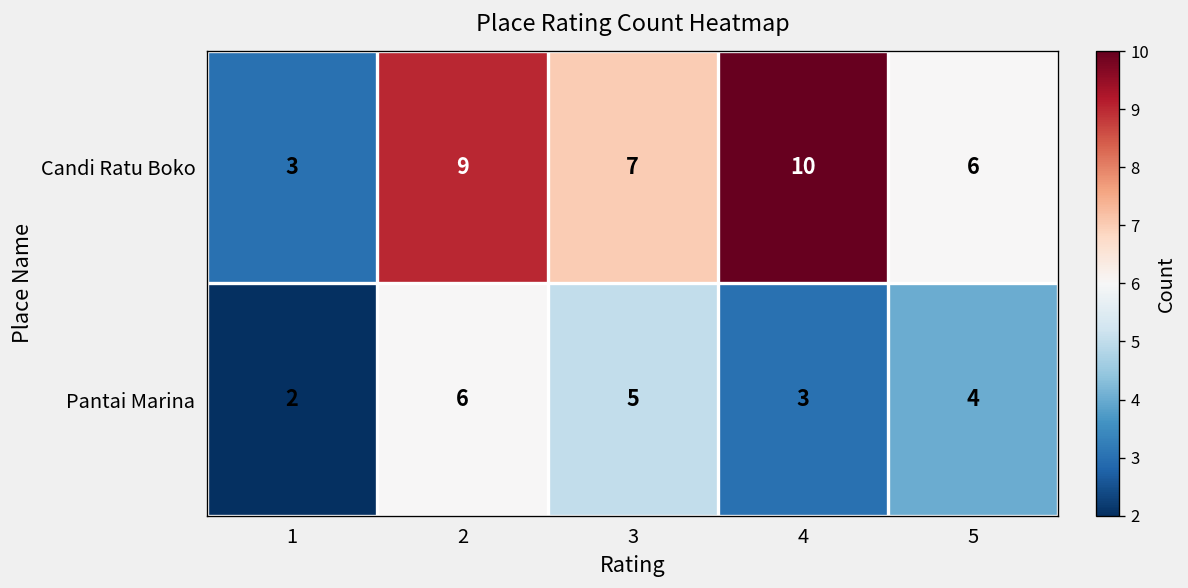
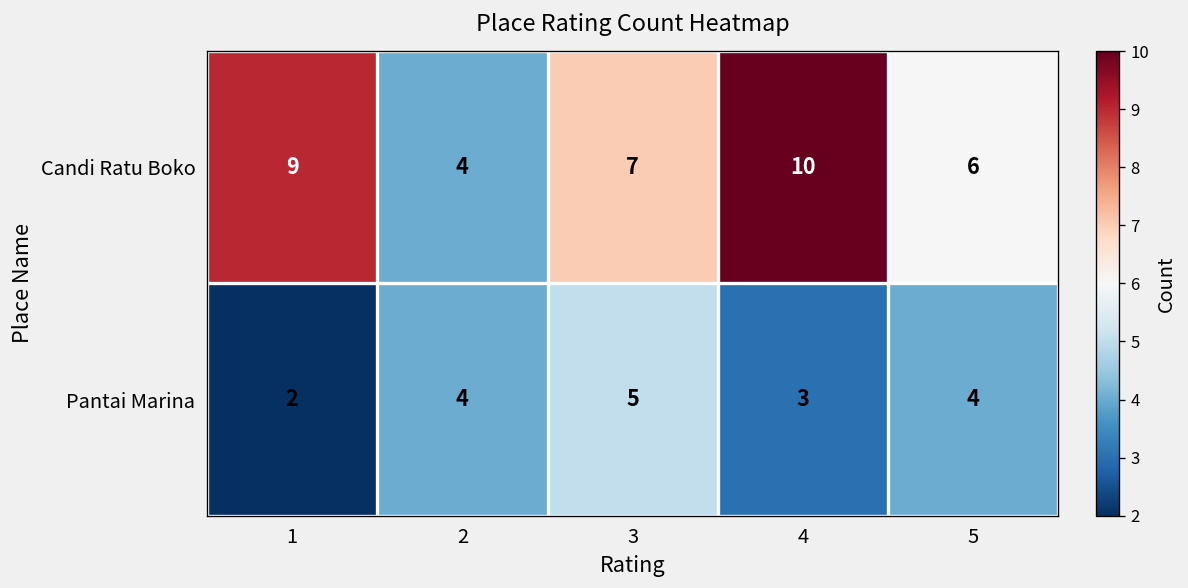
Candi Ratu Boko, 1: 3 -> 9
Candi Ratu Boko, 2: 9 -> 4
Pantai Marina, 2: 6 -> 4
